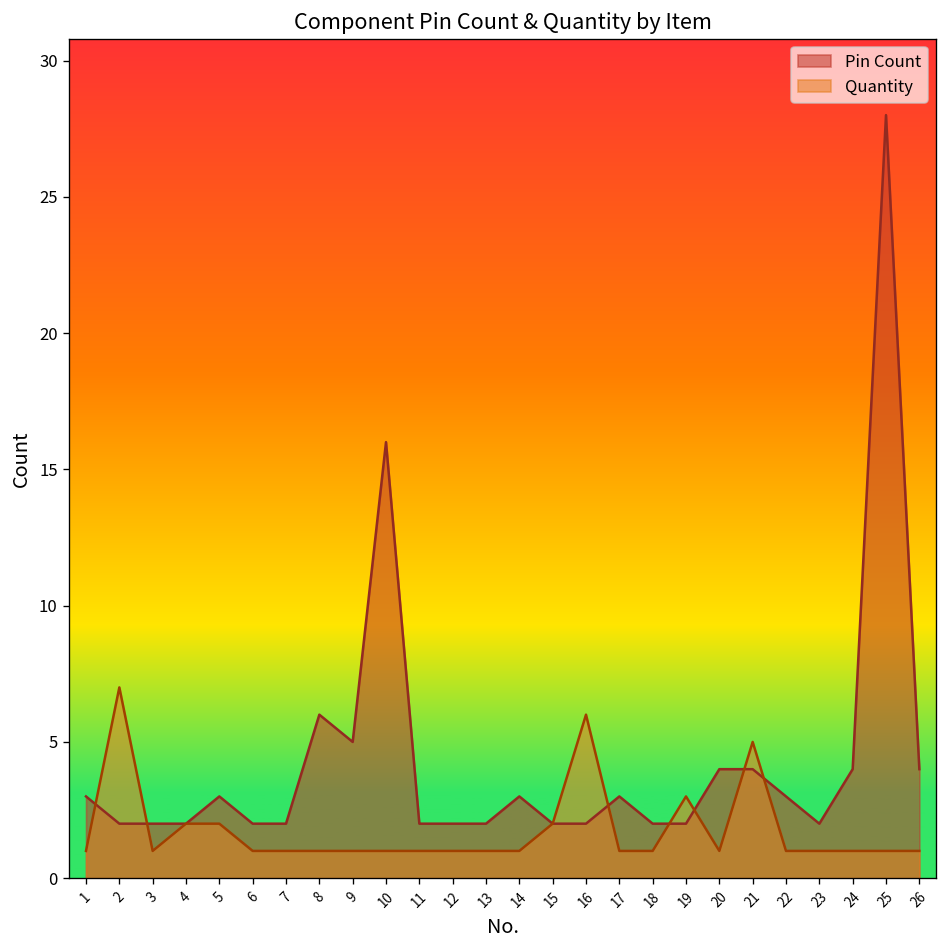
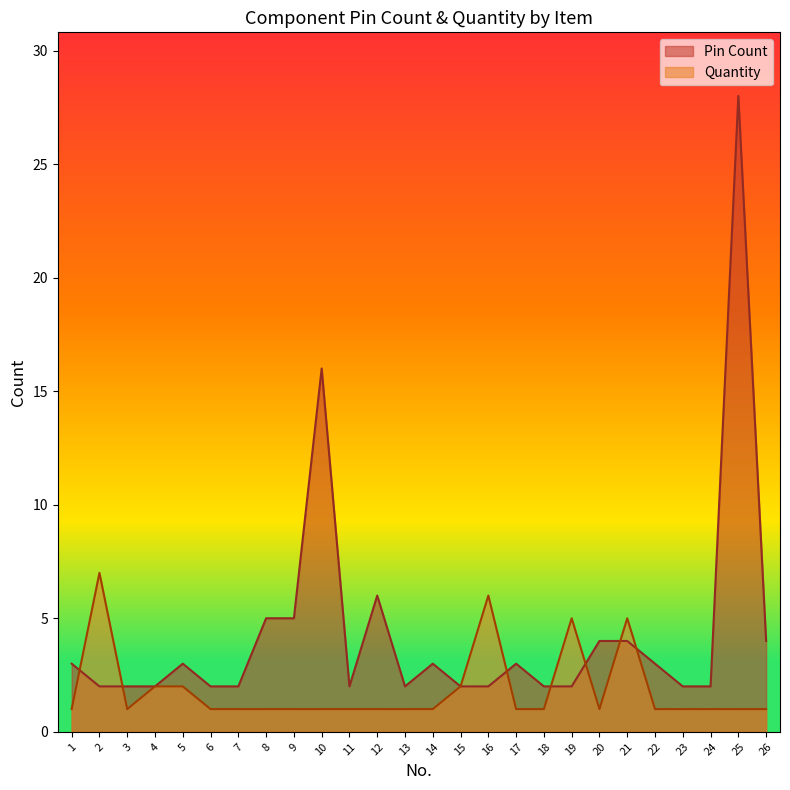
Pin Count, 8: 6 -> 5
Pin Count, 12: 2 -> 6
Quantity, 19: 3 -> 5
Pin Count, 24: 4 -> 2
